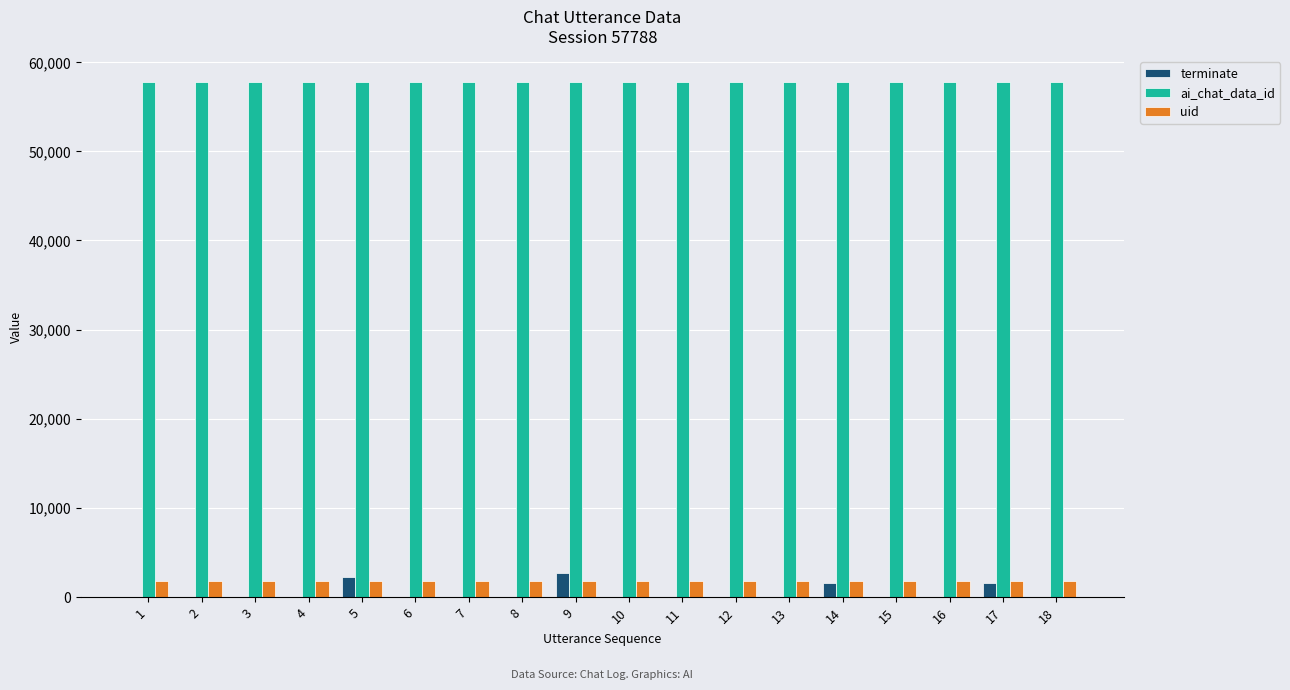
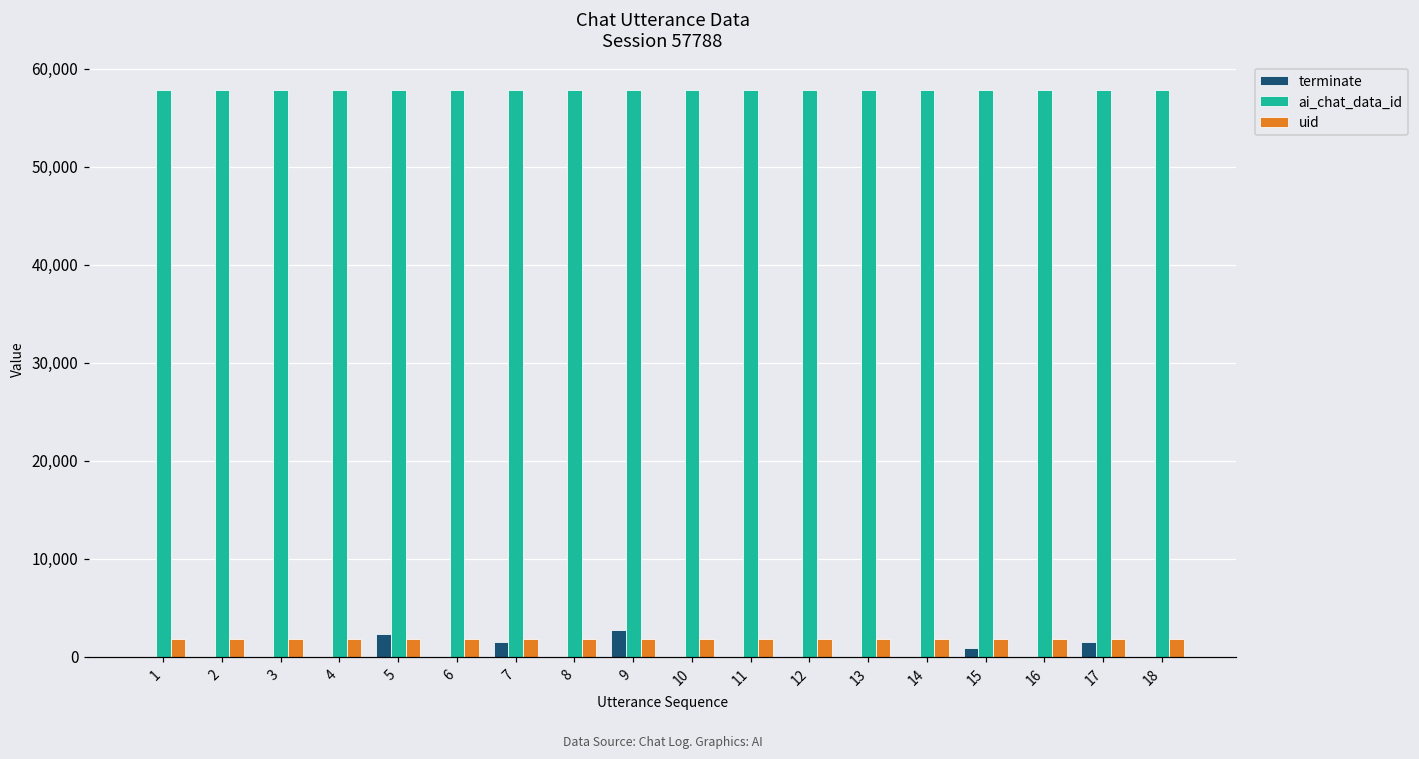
terminate, 7: 0 -> 2,000
terminate, 14: 2,000 -> 0
terminate, 15: 0 -> 1,000
